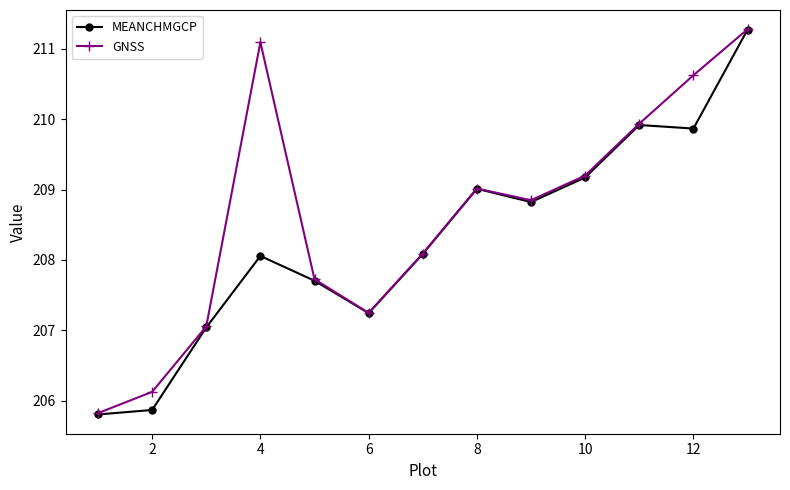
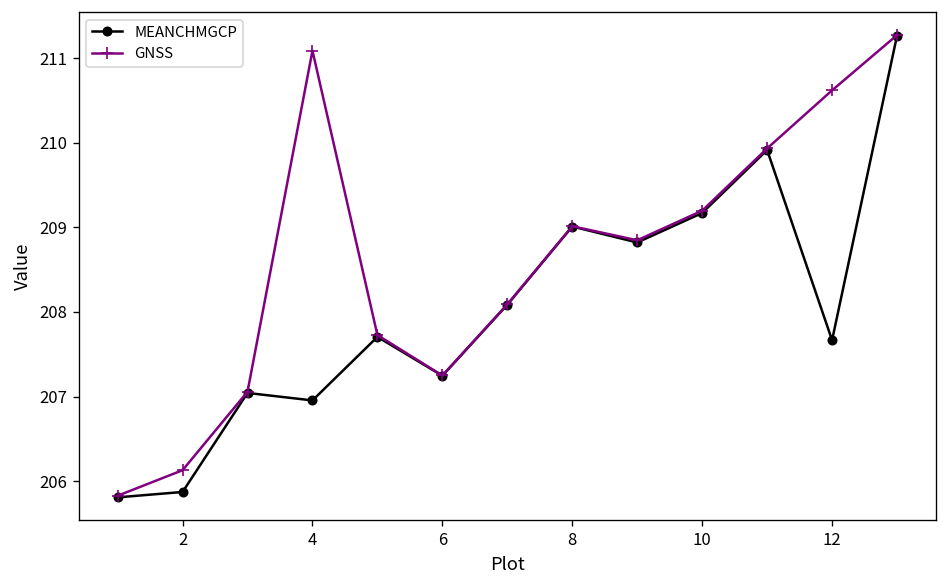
MEANCHMGCP, 4: 208.1 -> 207.0
MEANCHMGCP, 12: 209.9 -> 207.7
